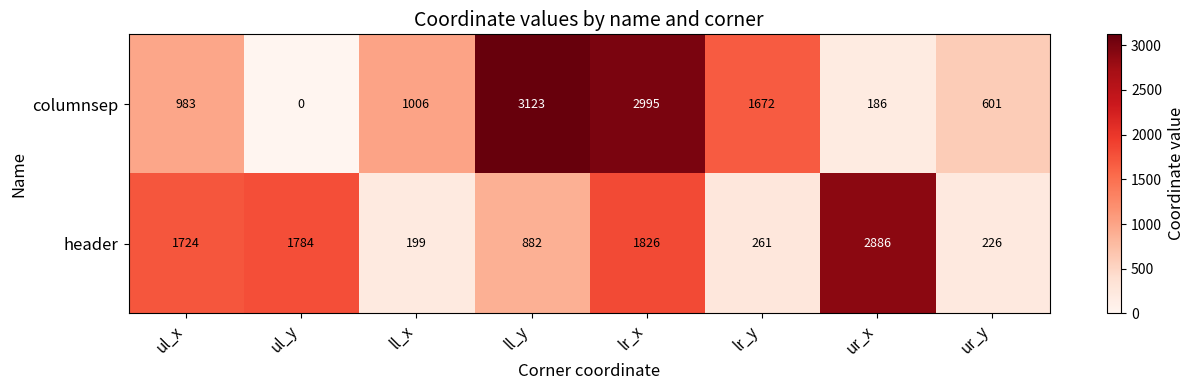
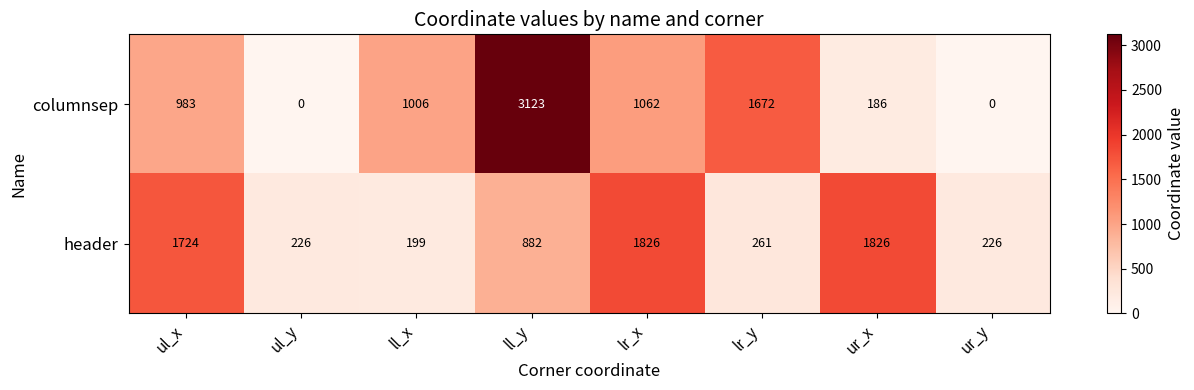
columnsep, lr_x: 2995 -> 1062
columnsep, ur_y: 601 -> 0
header, ul_y: 1784 -> 226
header, ur_x: 2886 -> 1826
